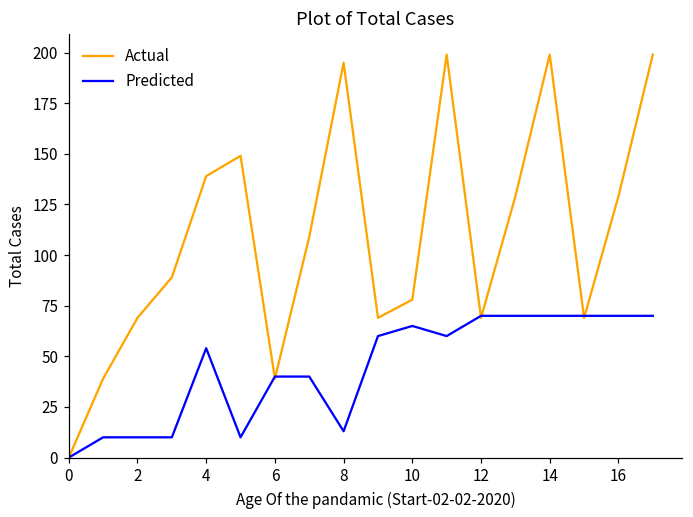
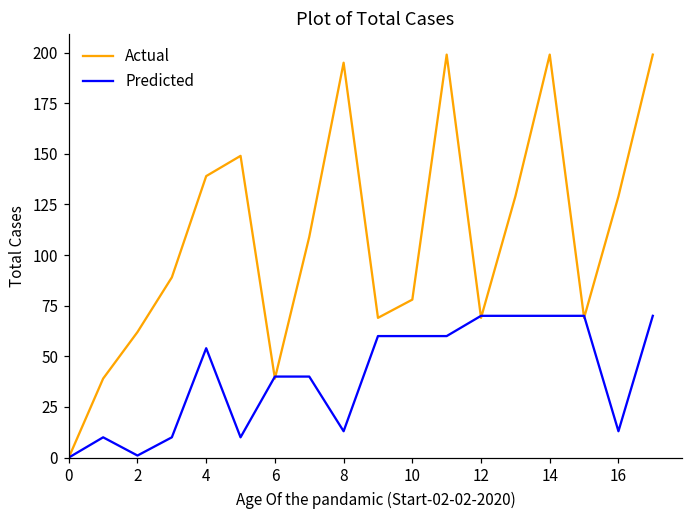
Actual, 2: 69 -> 62
Predicted, 2: 10 -> 1
Predicted, 10: 65 -> 60
Predicted, 16: 70 -> 13
